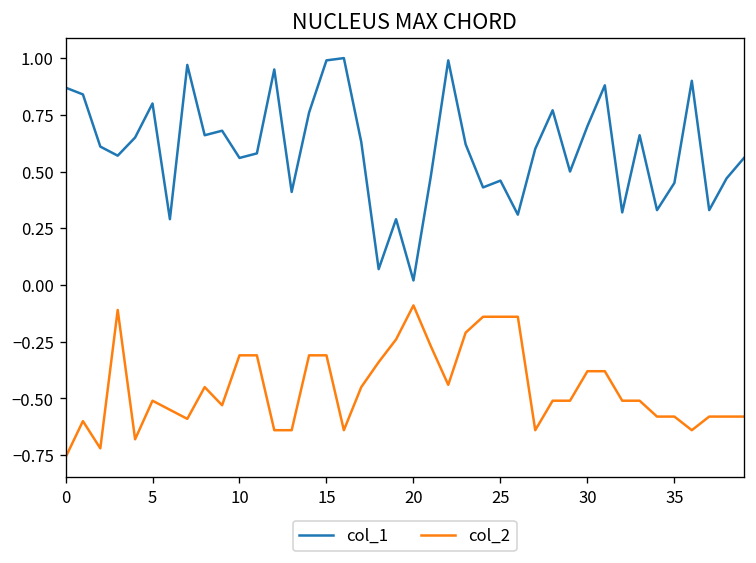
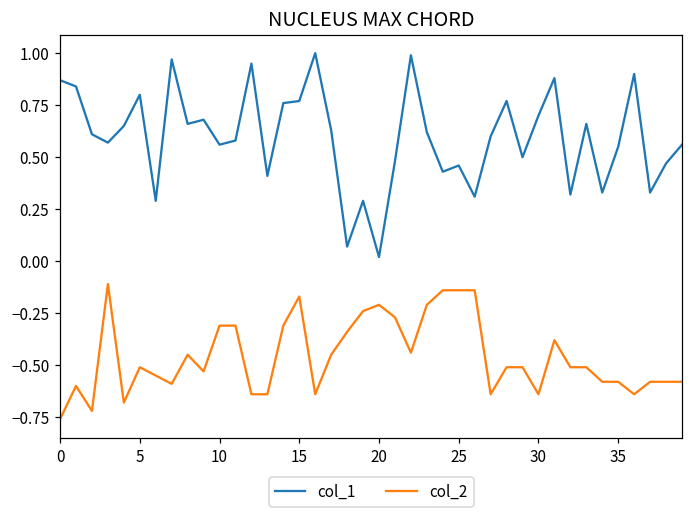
col_1, 15: 0.99 -> 0.77
col_2, 15: -0.31 -> -0.17
col_2, 20: -0.09 -> -0.21
col_2, 30: -0.38 -> -0.64
col_1, 35: 0.45 -> 0.55
